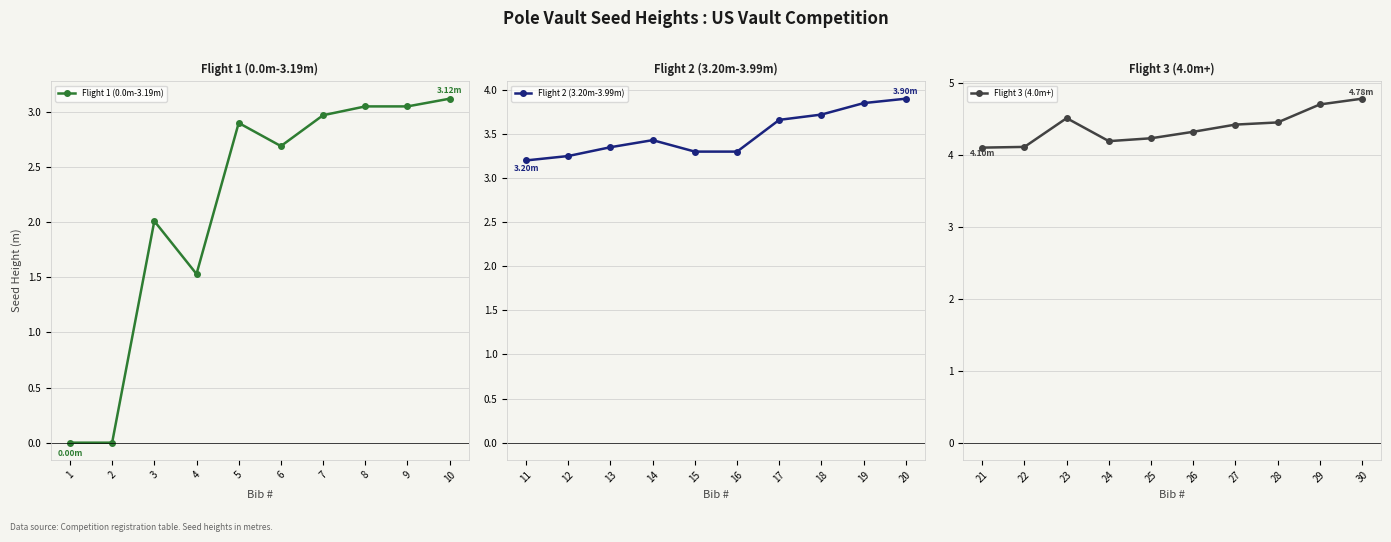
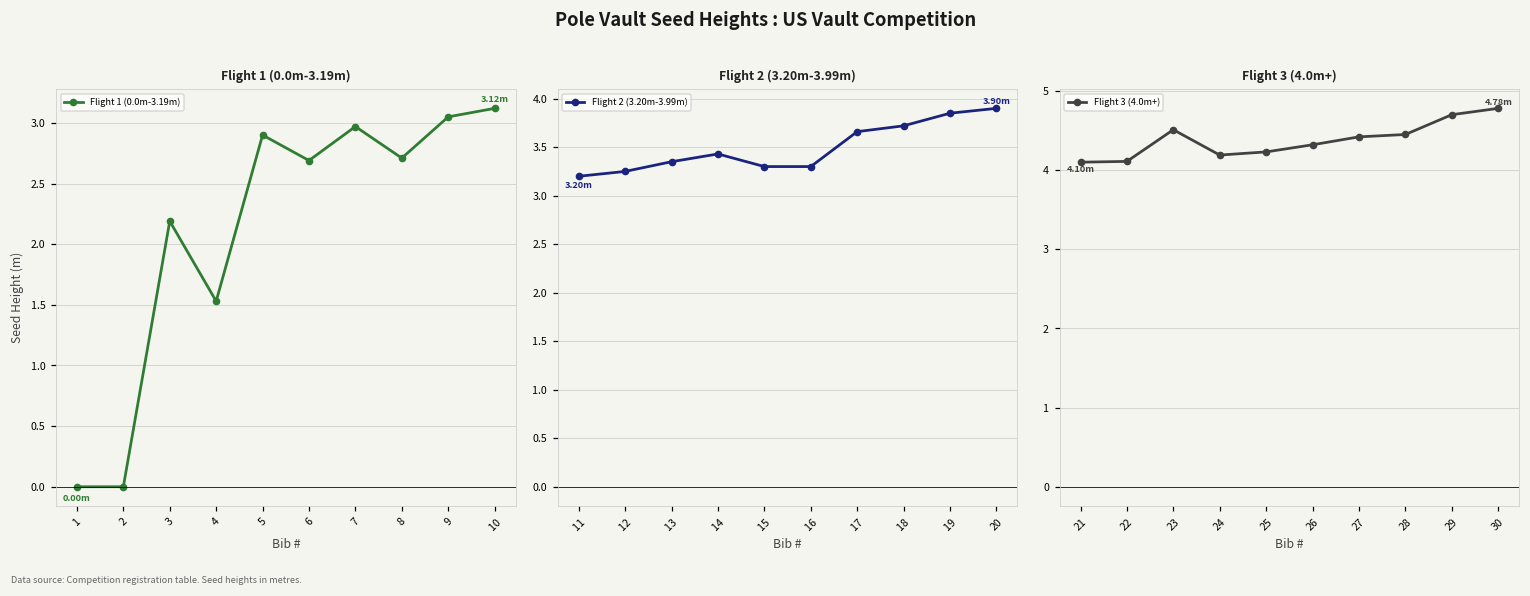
Flight 1 (0.0m-3.19m), 3: 2.01 -> 2.19
Flight 1 (0.0m-3.19m), 8: 3.05 -> 2.71
